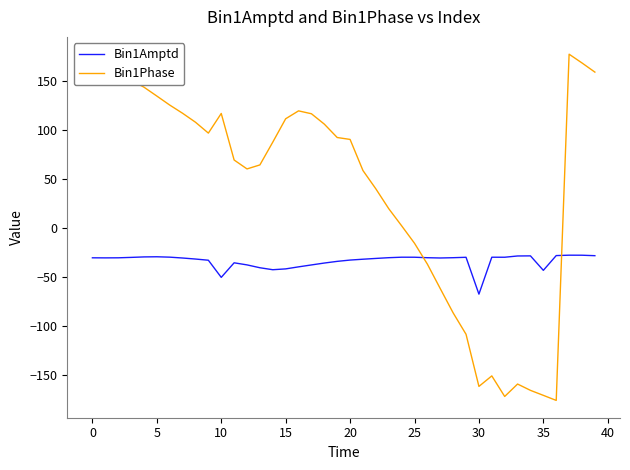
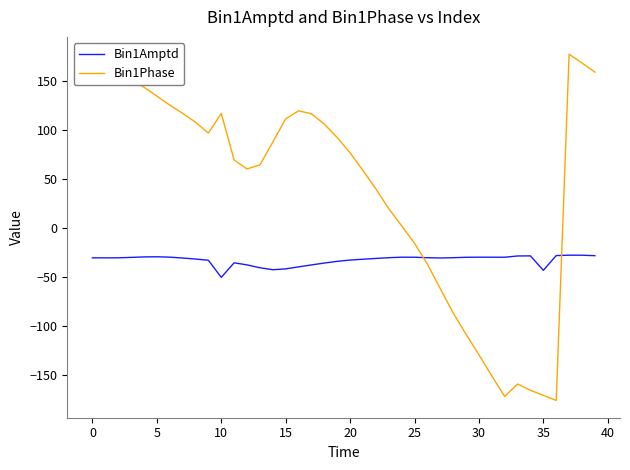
Bin1Phase, 20: 90 -> 80
Bin1Amptd, 30: -70 -> -30
Bin1Phase, 30: -160 -> -130
